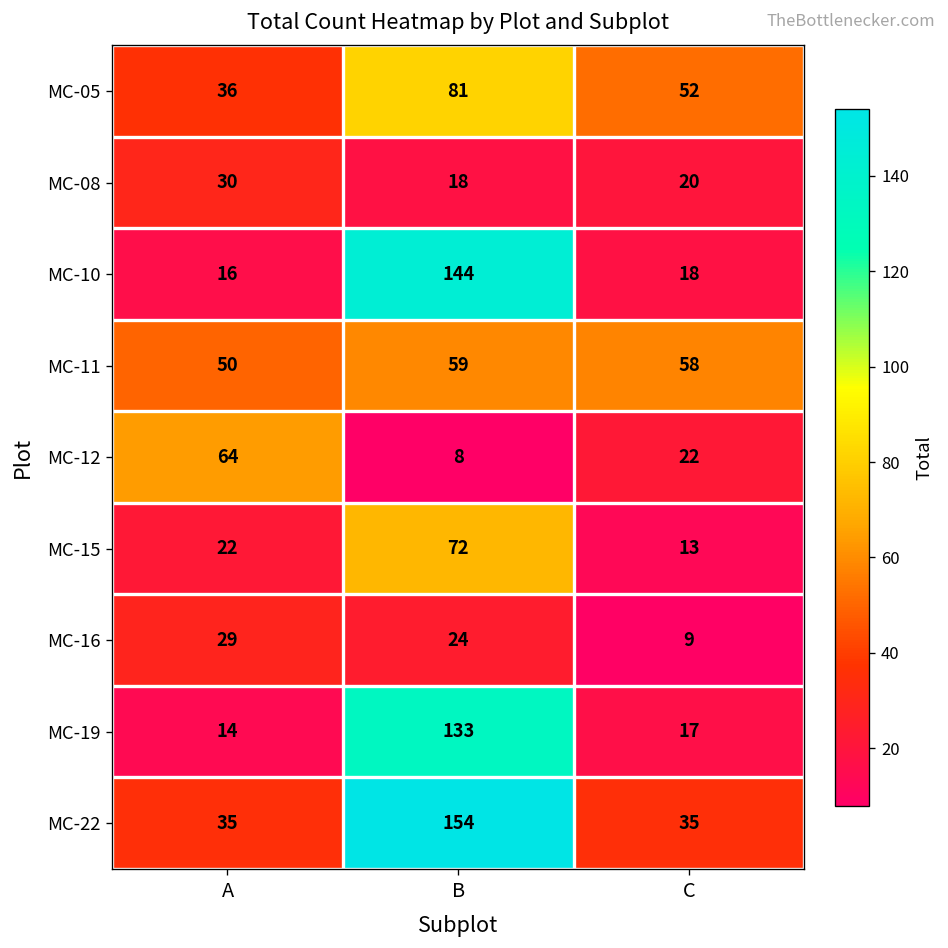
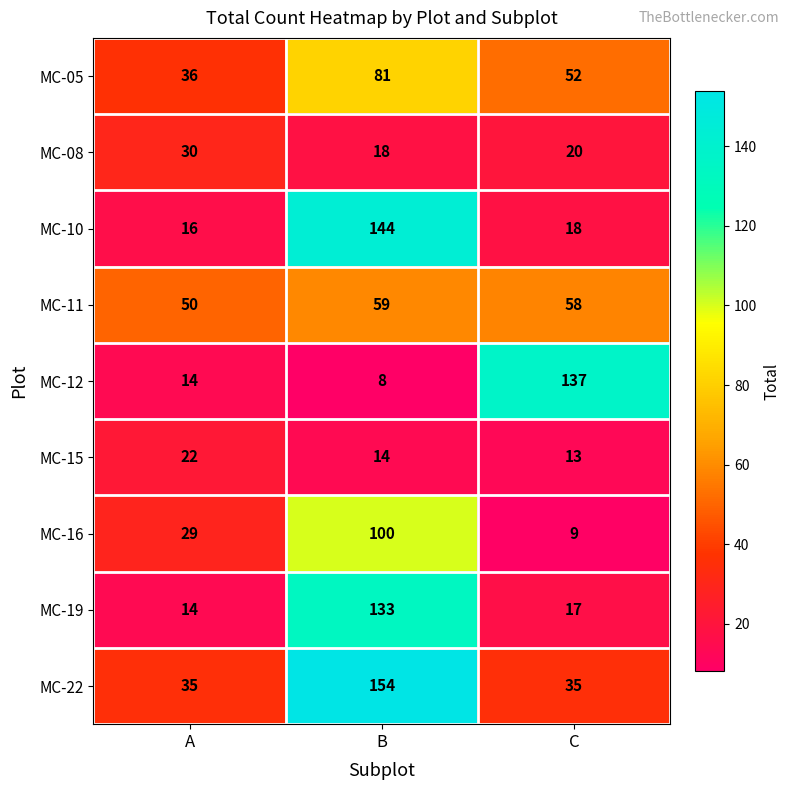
MC-12, A: 64 -> 14
MC-12, C: 22 -> 137
MC-15, B: 72 -> 14
MC-16, B: 24 -> 100
